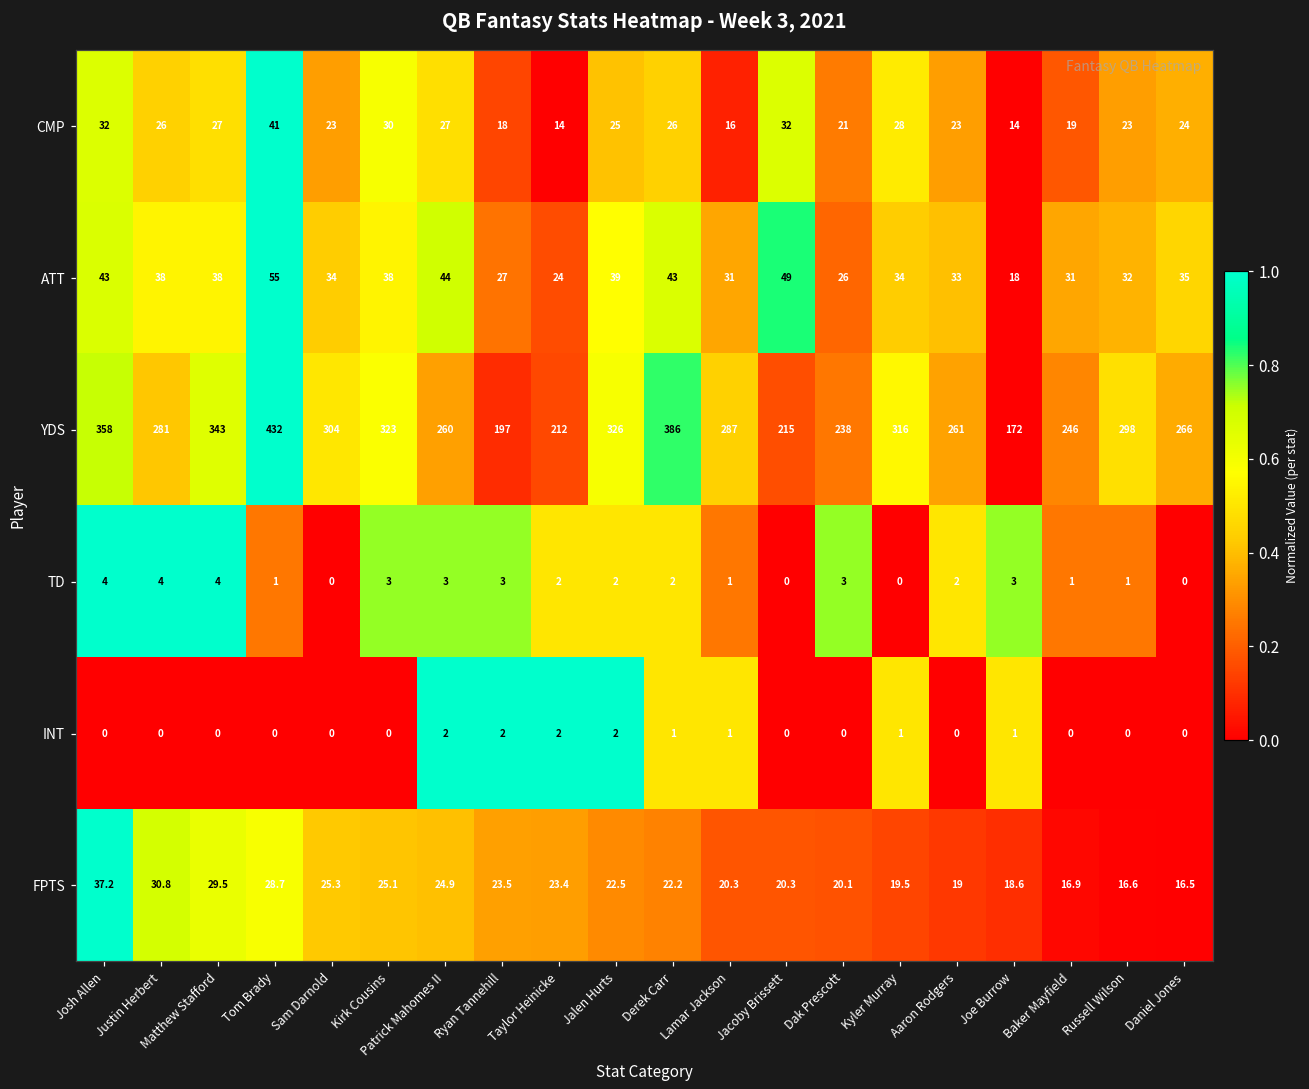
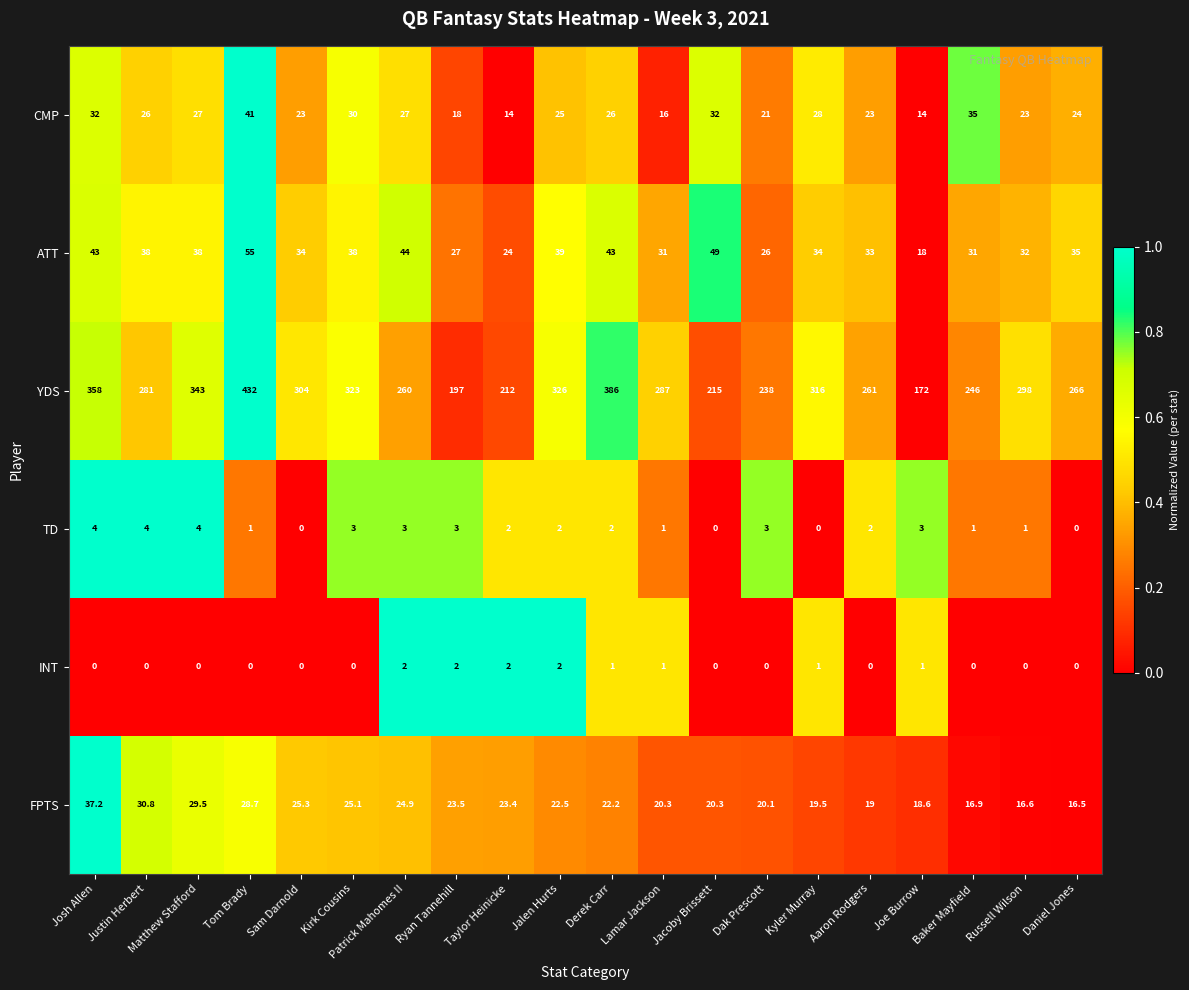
CMP, Baker Mayfield: 19 -> 35
